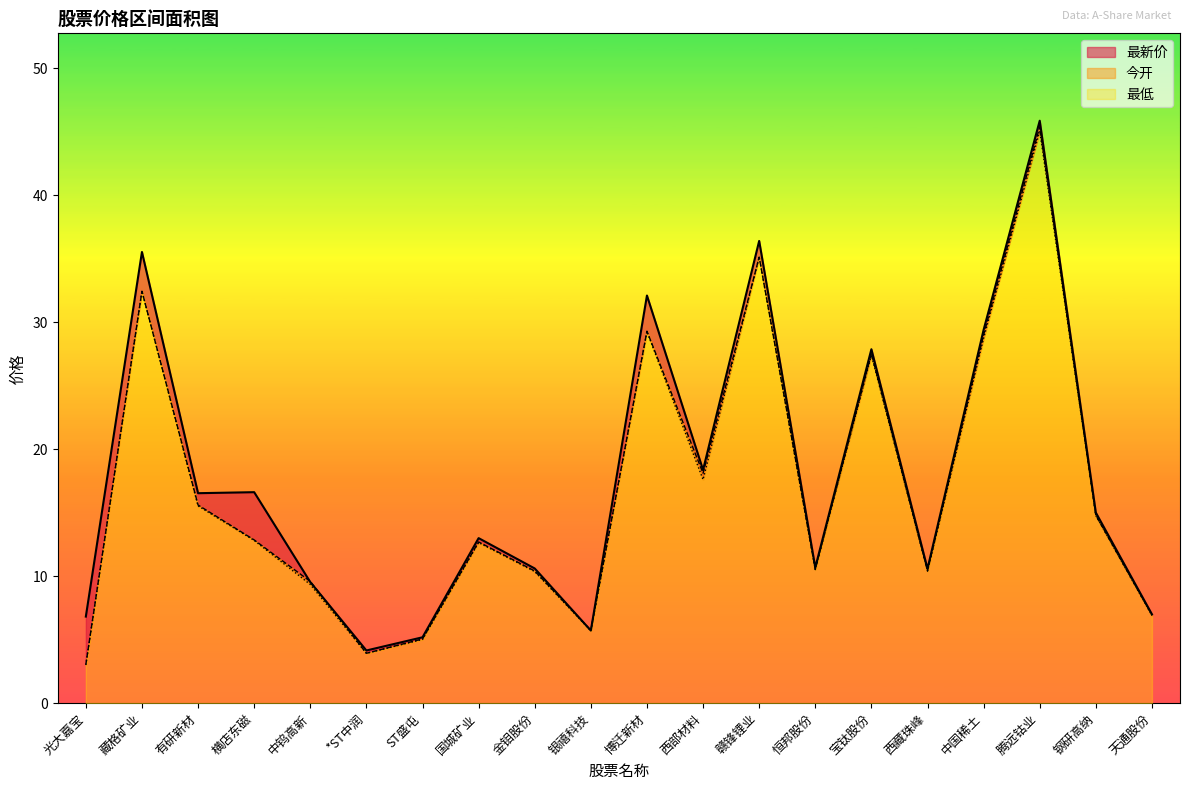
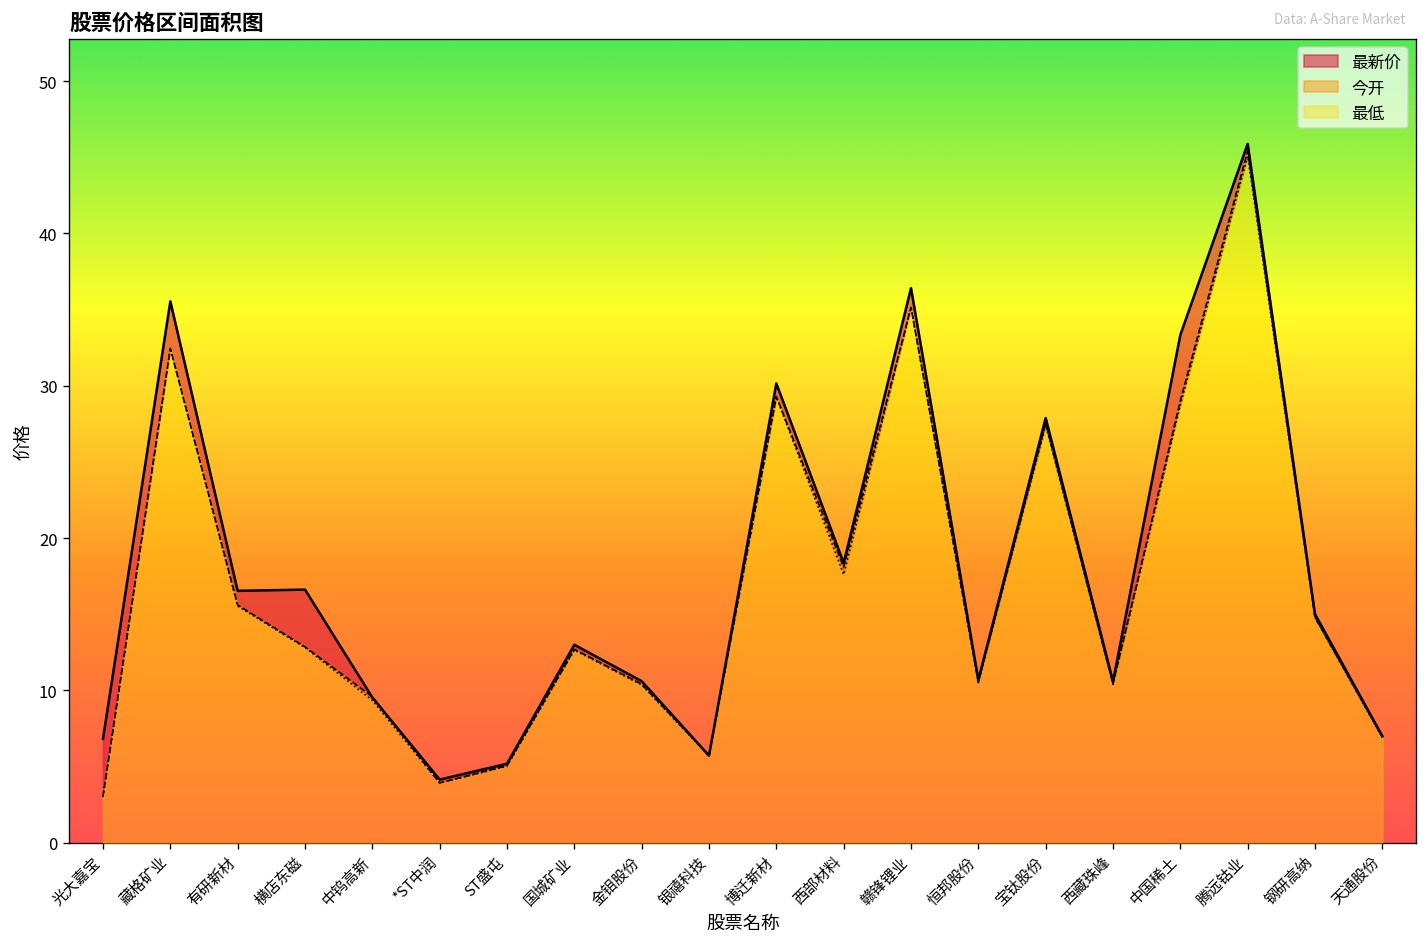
最新价, 博迁新材: 32.1 -> 30.2
最新价, 中国稀土: 29.4 -> 33.3
